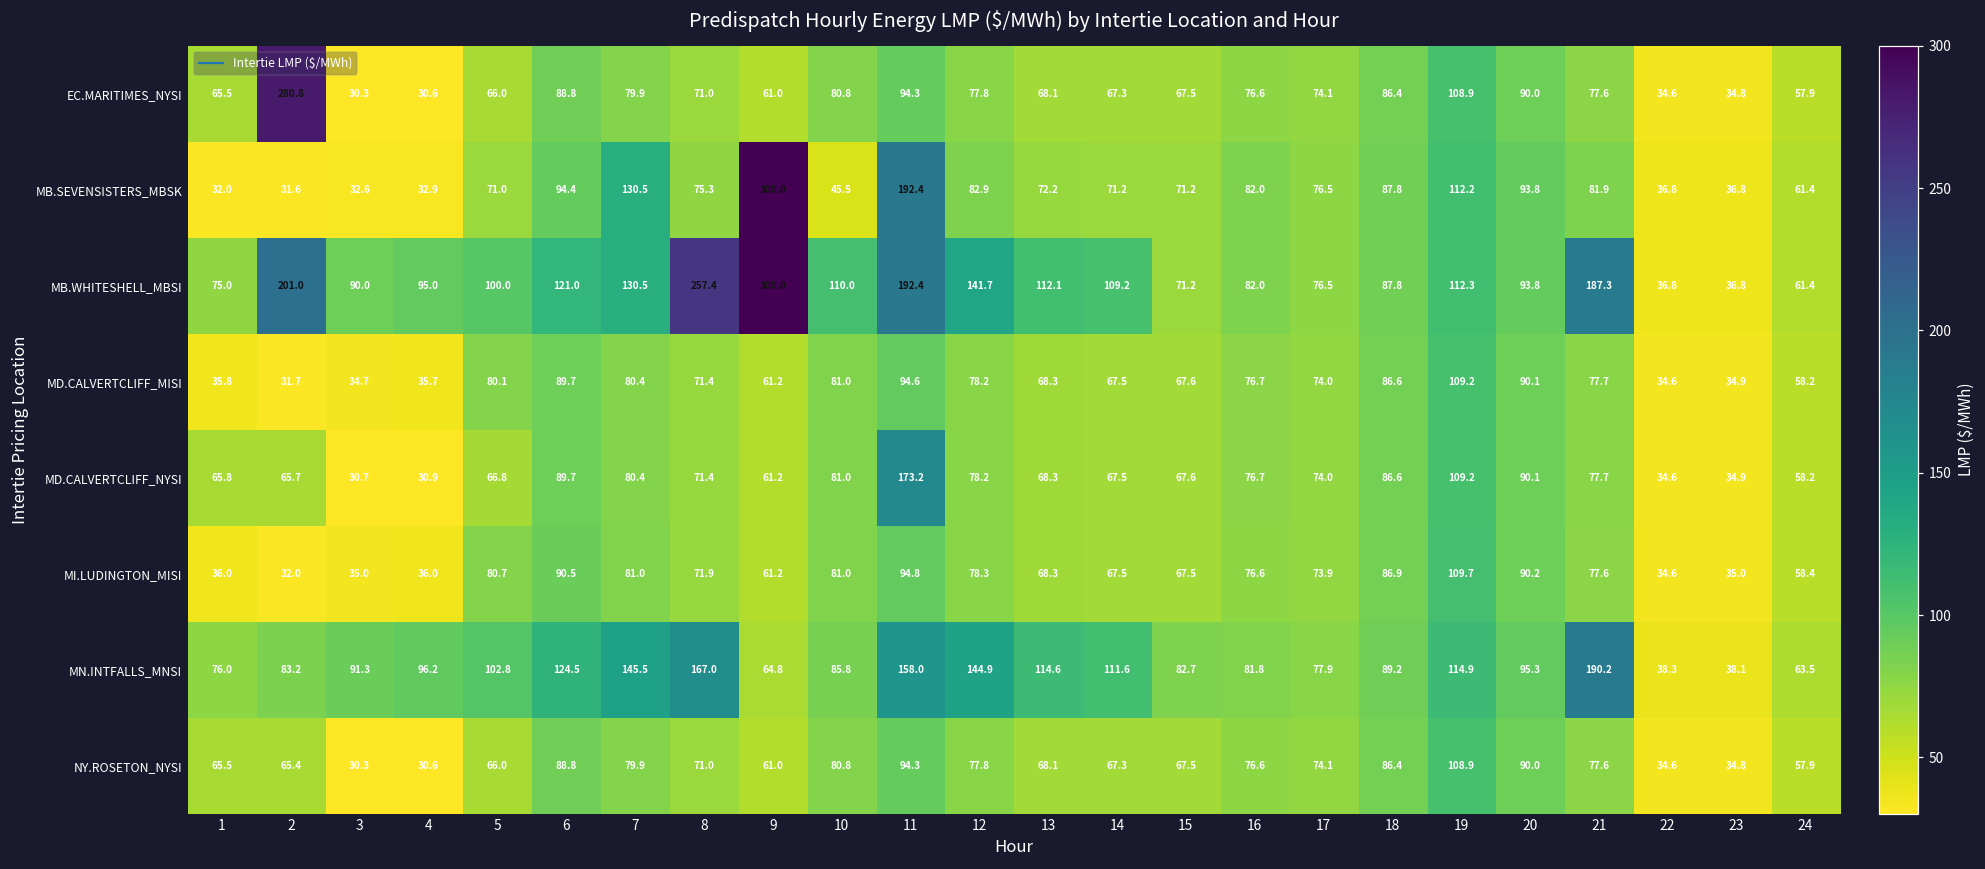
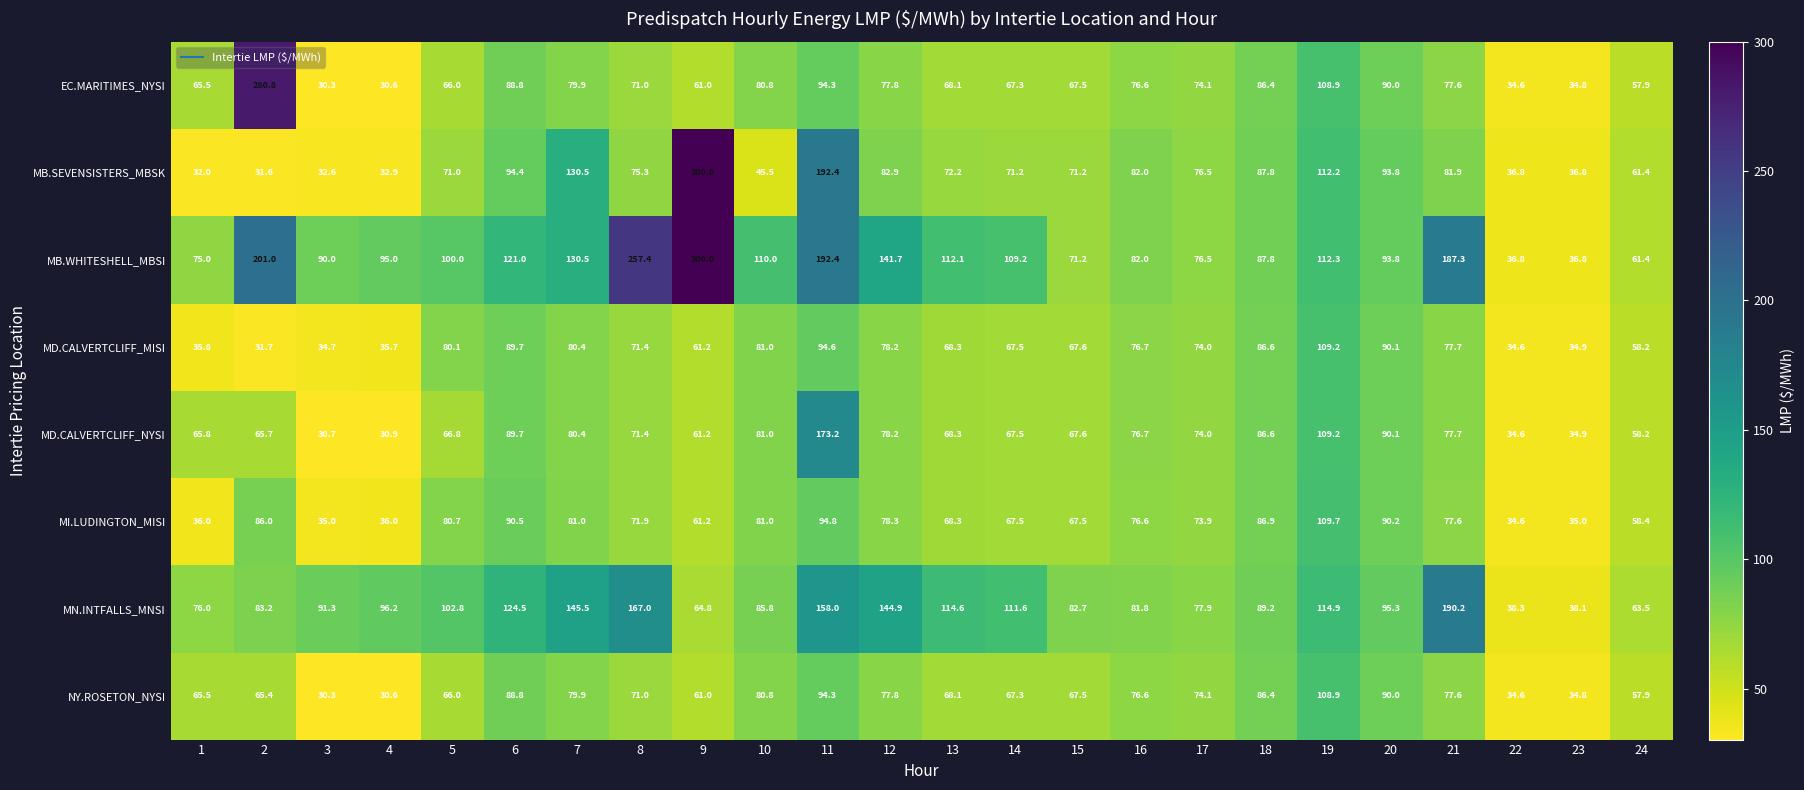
MI.LUDINGTON_MISI, 2: 32.0 -> 86.0
